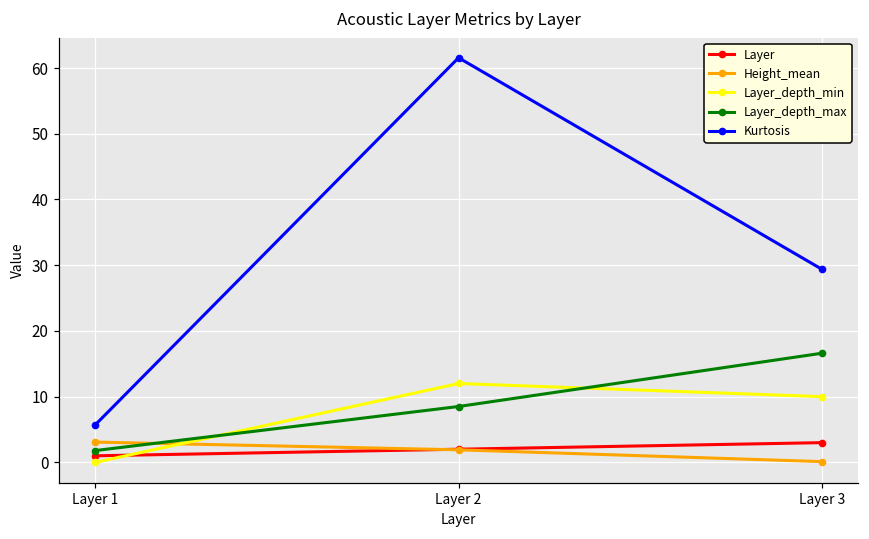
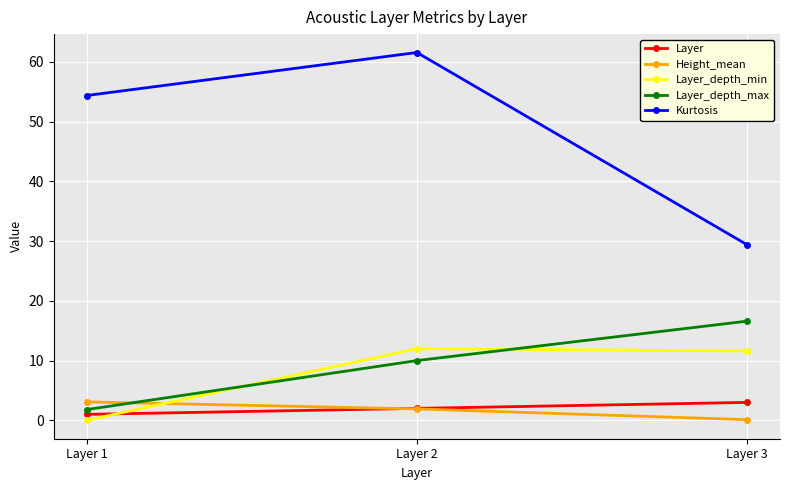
Kurtosis, Layer 1: 6 -> 54
Layer_depth_max, Layer 2: 9 -> 10
Layer_depth_min, Layer 3: 10 -> 12
